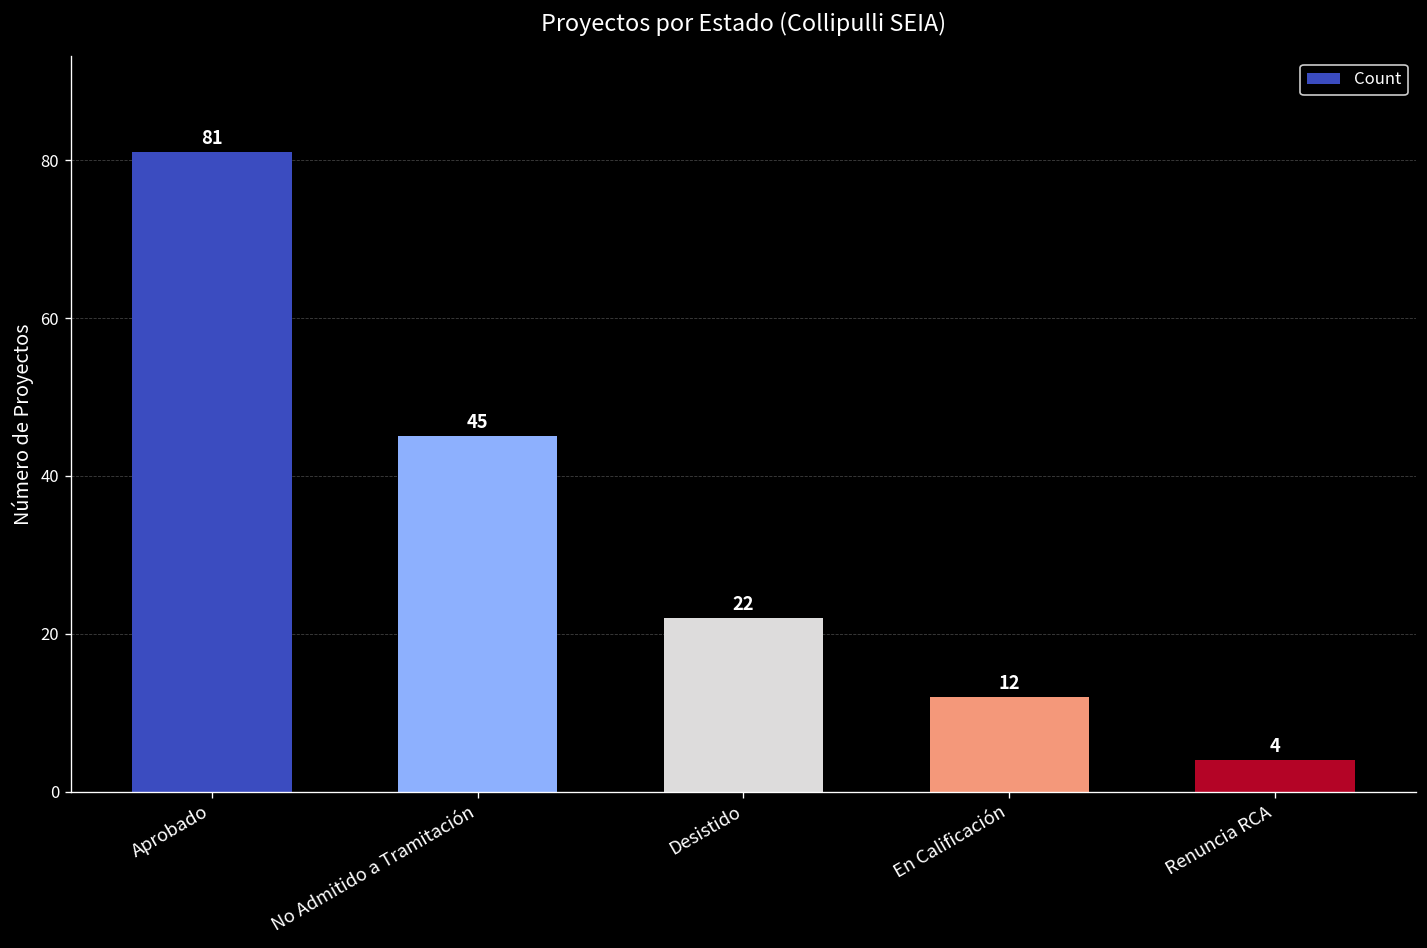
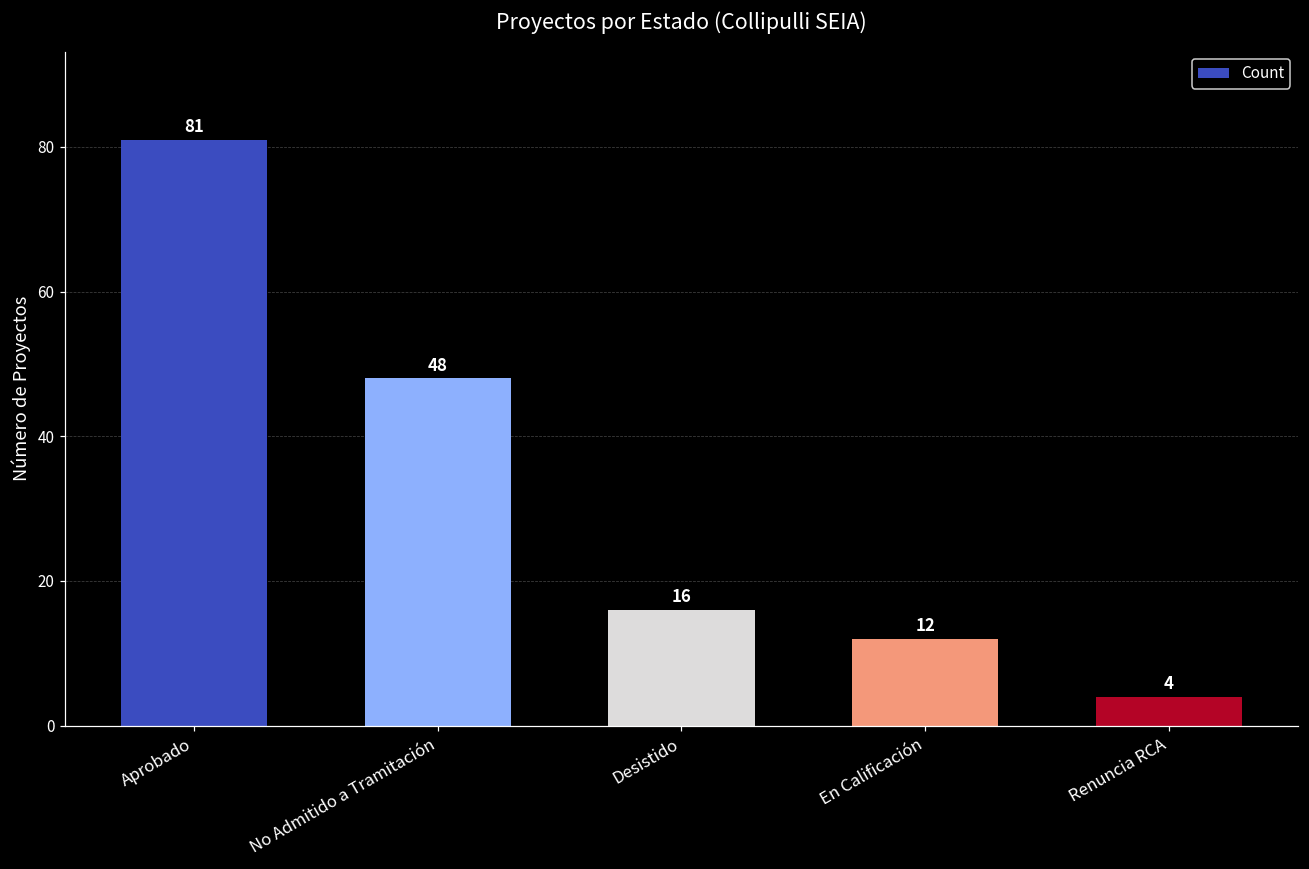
No Admitido a Tramitación: 45 -> 48
Desistido: 22 -> 16
